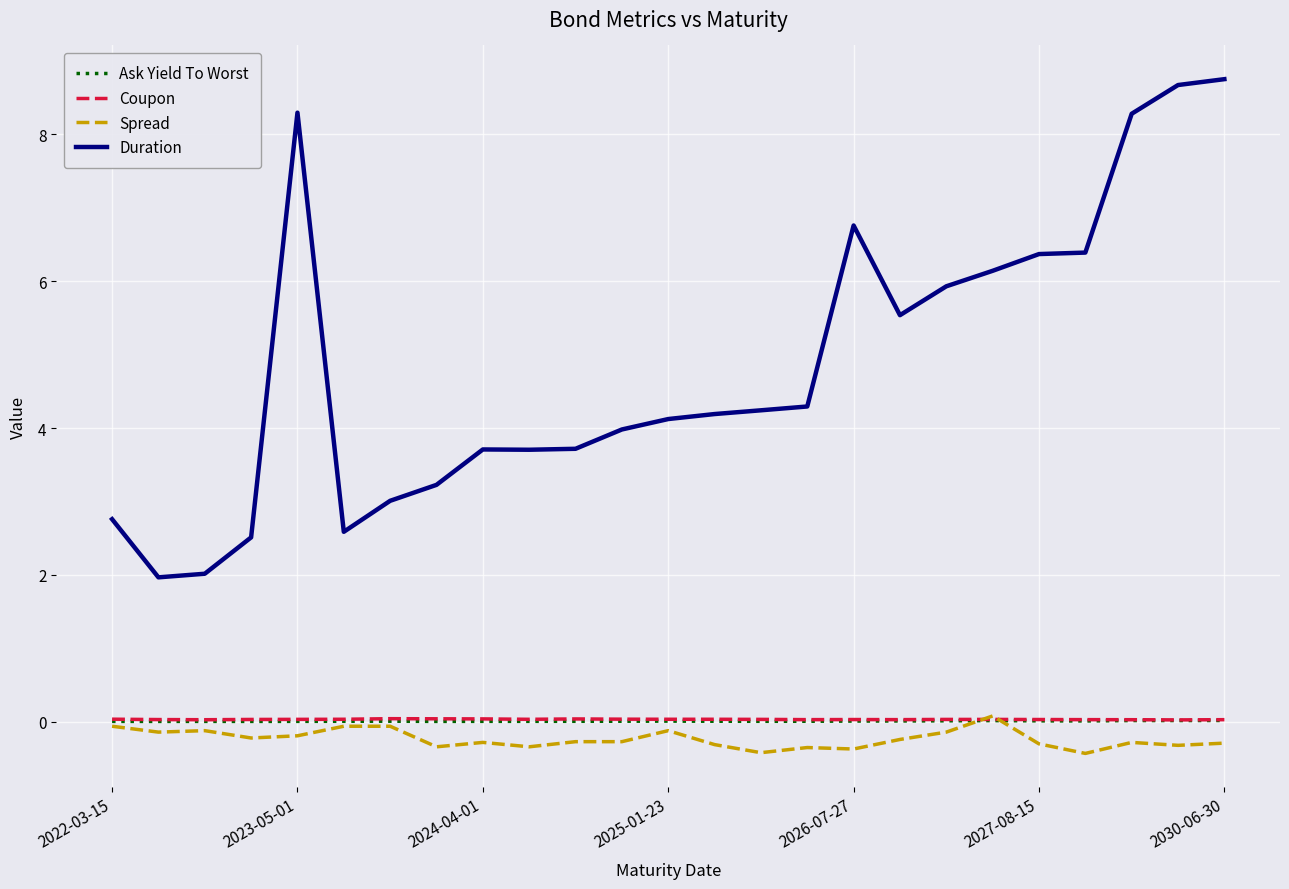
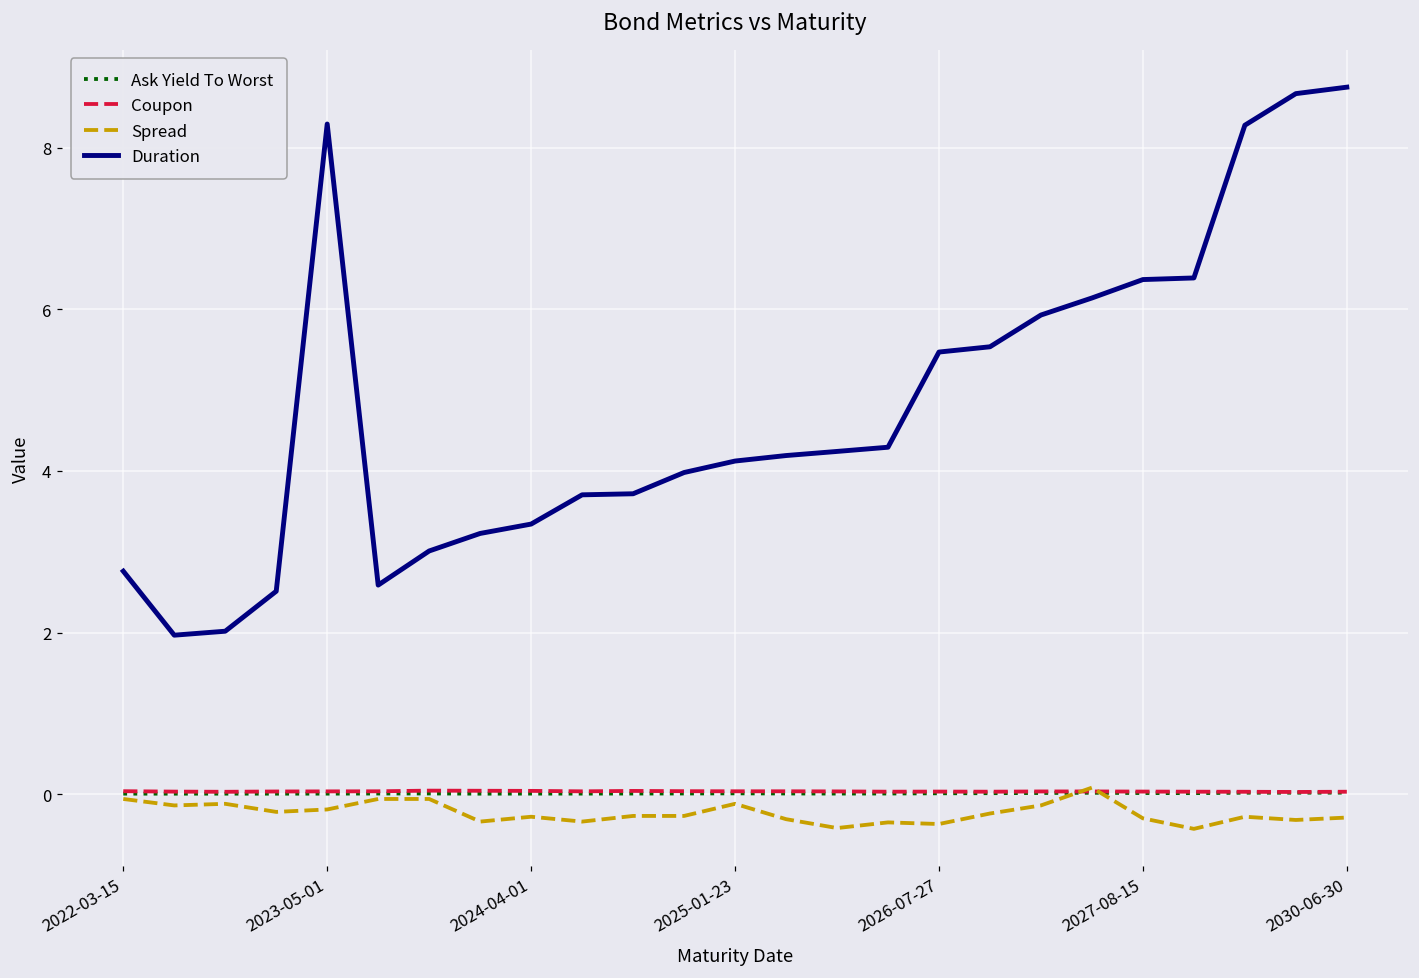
Duration, 2024-04-01: 3.7 -> 3.3
Duration, 2026-07-27: 6.8 -> 5.5
